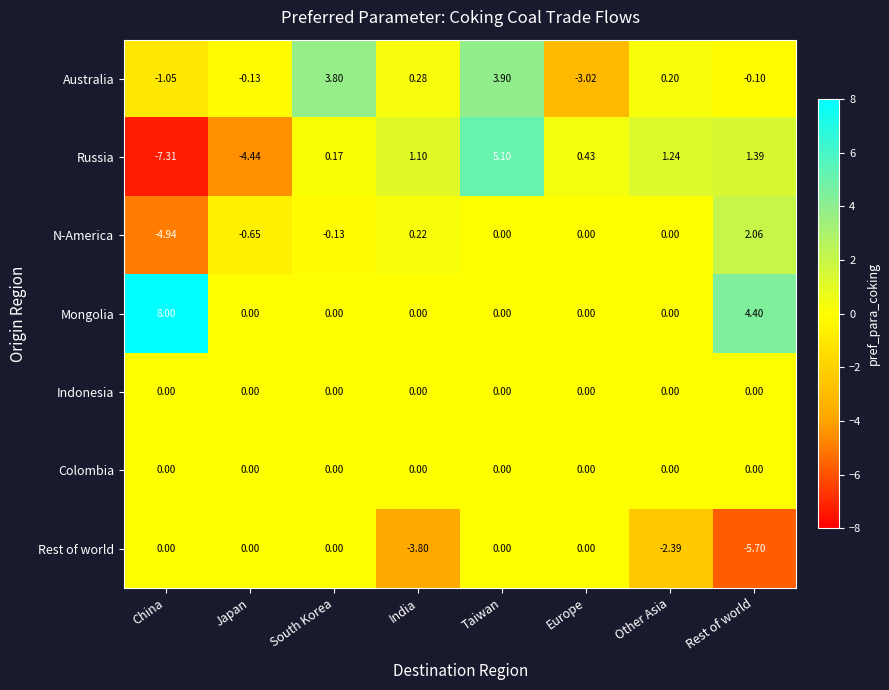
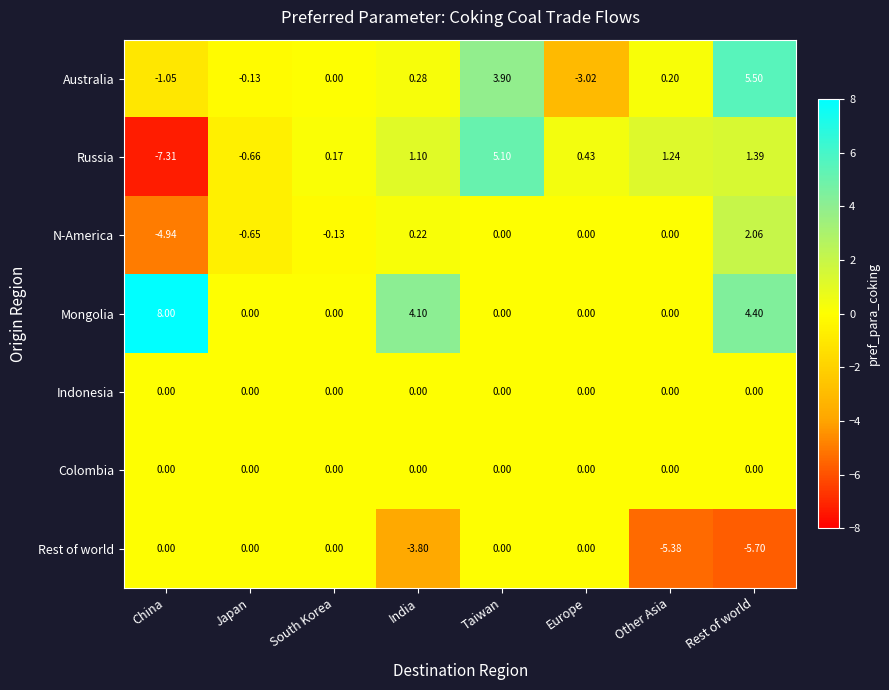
Australia, South Korea: 3.80 -> 0.00
Australia, Rest of world: -0.10 -> 5.50
Russia, Japan: -4.44 -> -0.66
Mongolia, India: 0.00 -> 4.10
Rest of world, Other Asia: -2.39 -> -5.38
